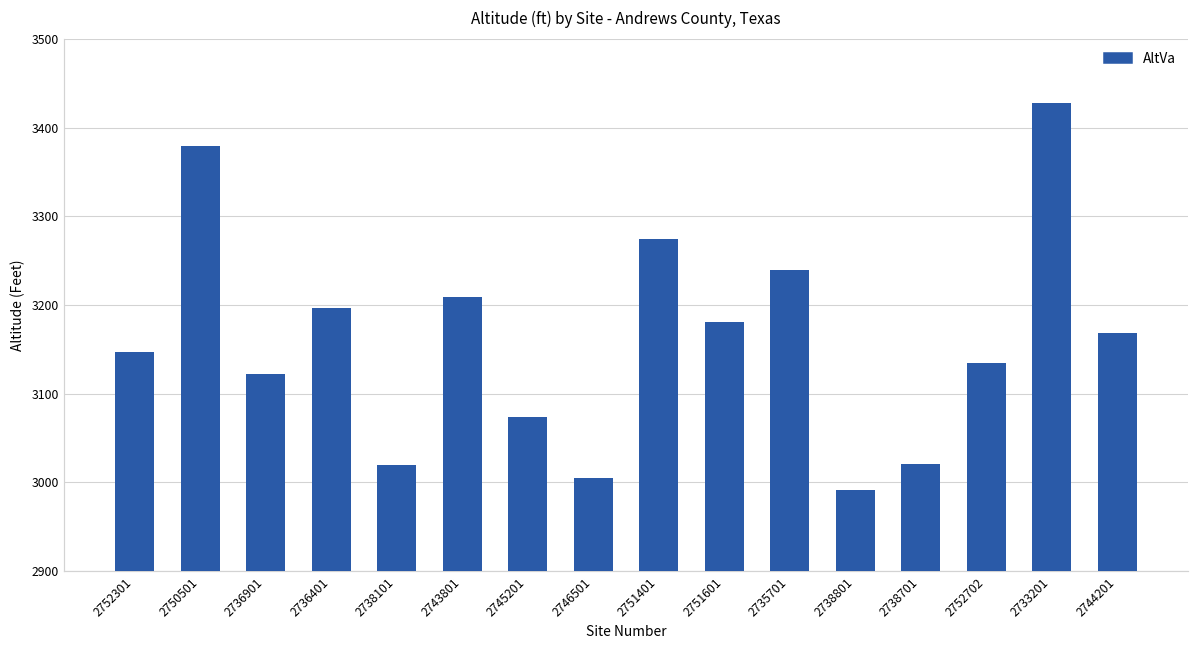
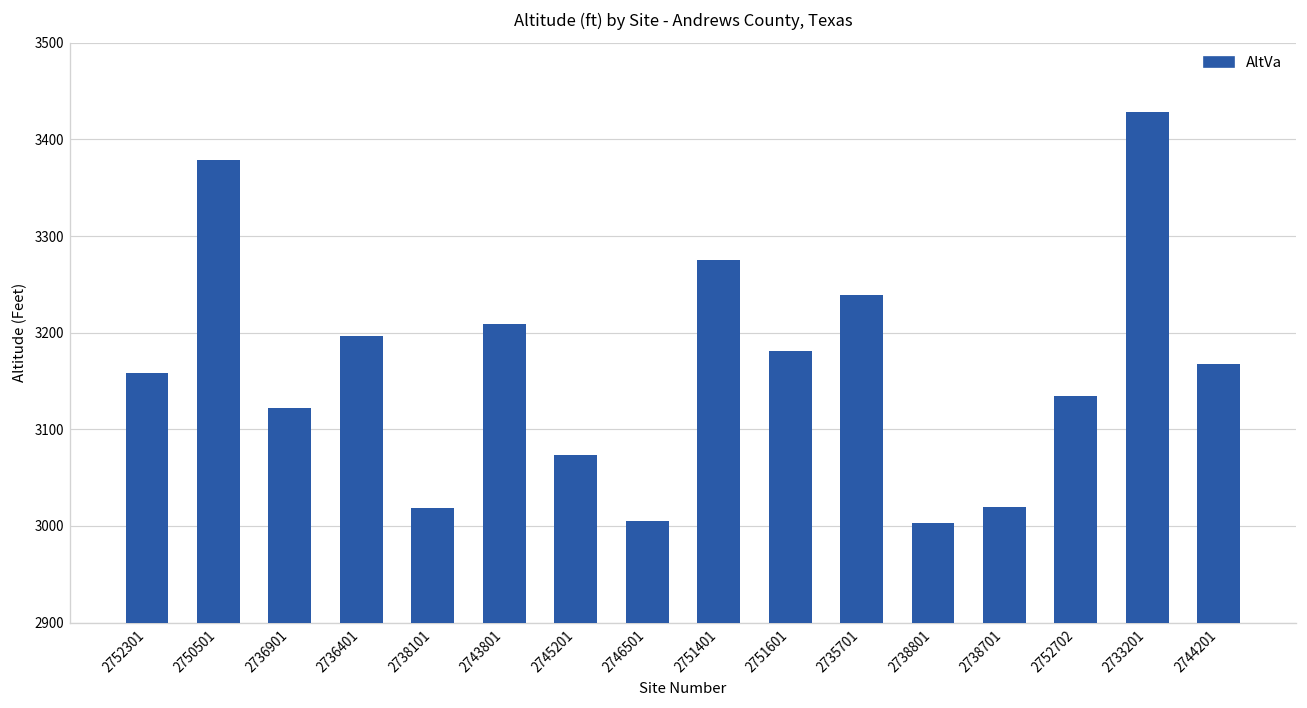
2752301: 3150 -> 3160
2738801: 2990 -> 3000
